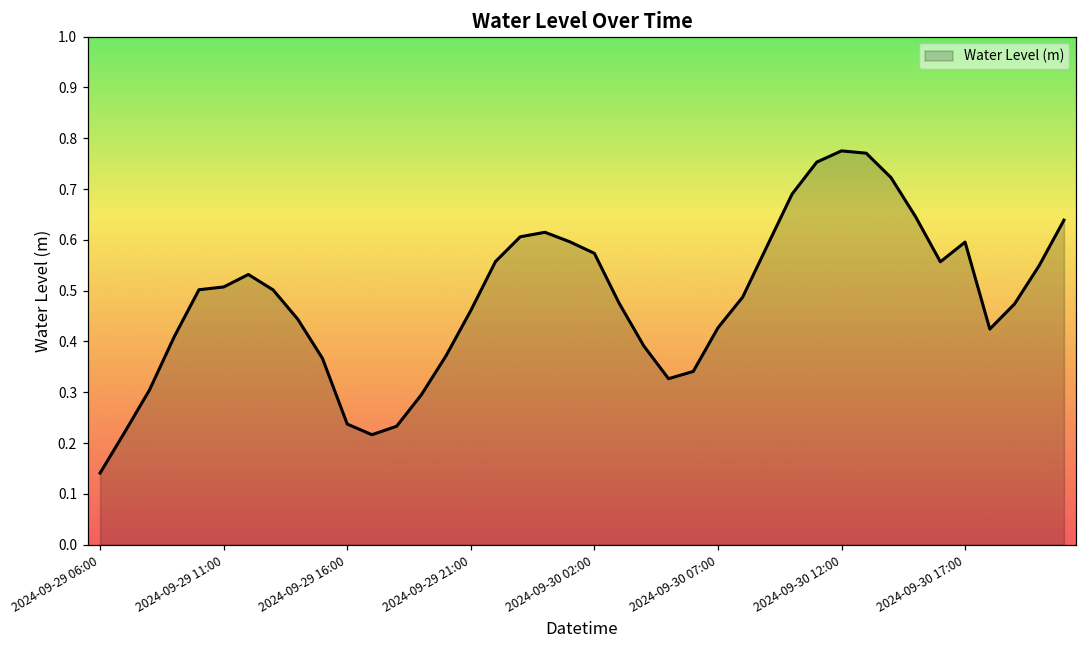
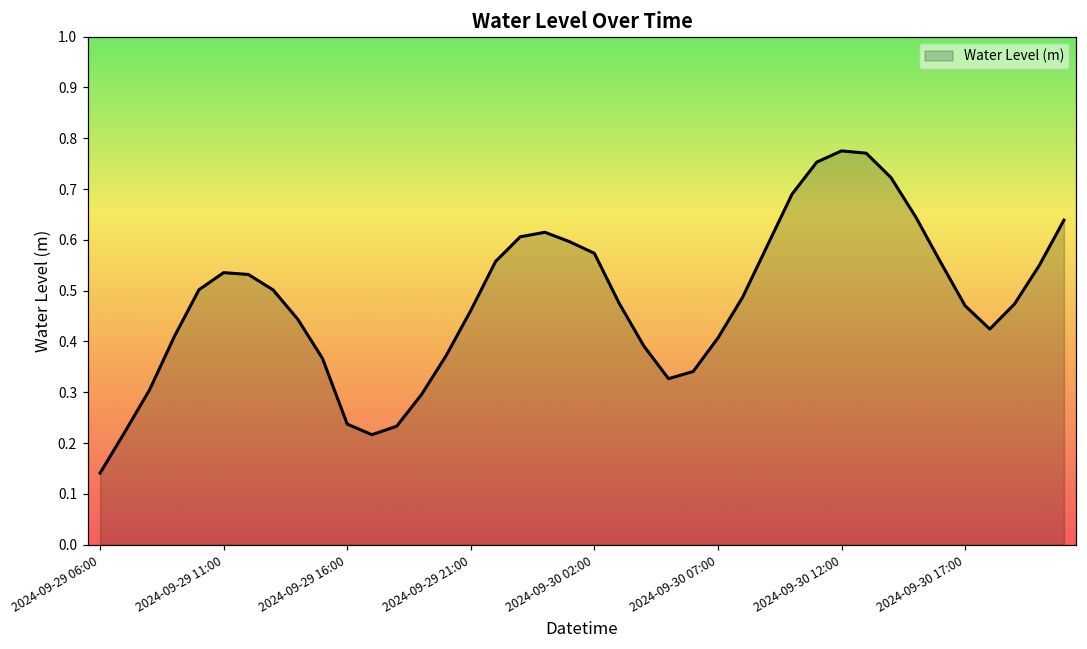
2024-09-29 11:00: 0.51 -> 0.54
2024-09-30 07:00: 0.43 -> 0.41
2024-09-30 17:00: 0.60 -> 0.47
